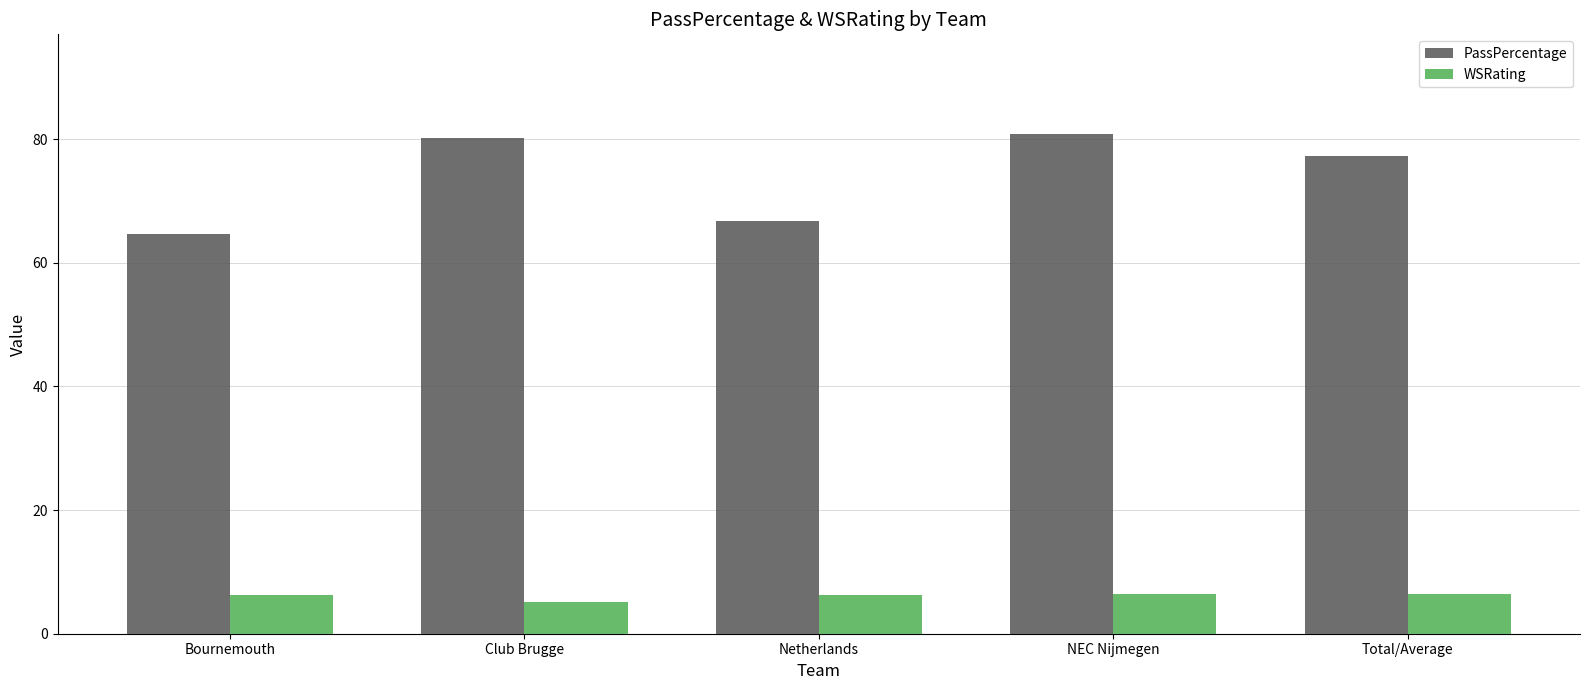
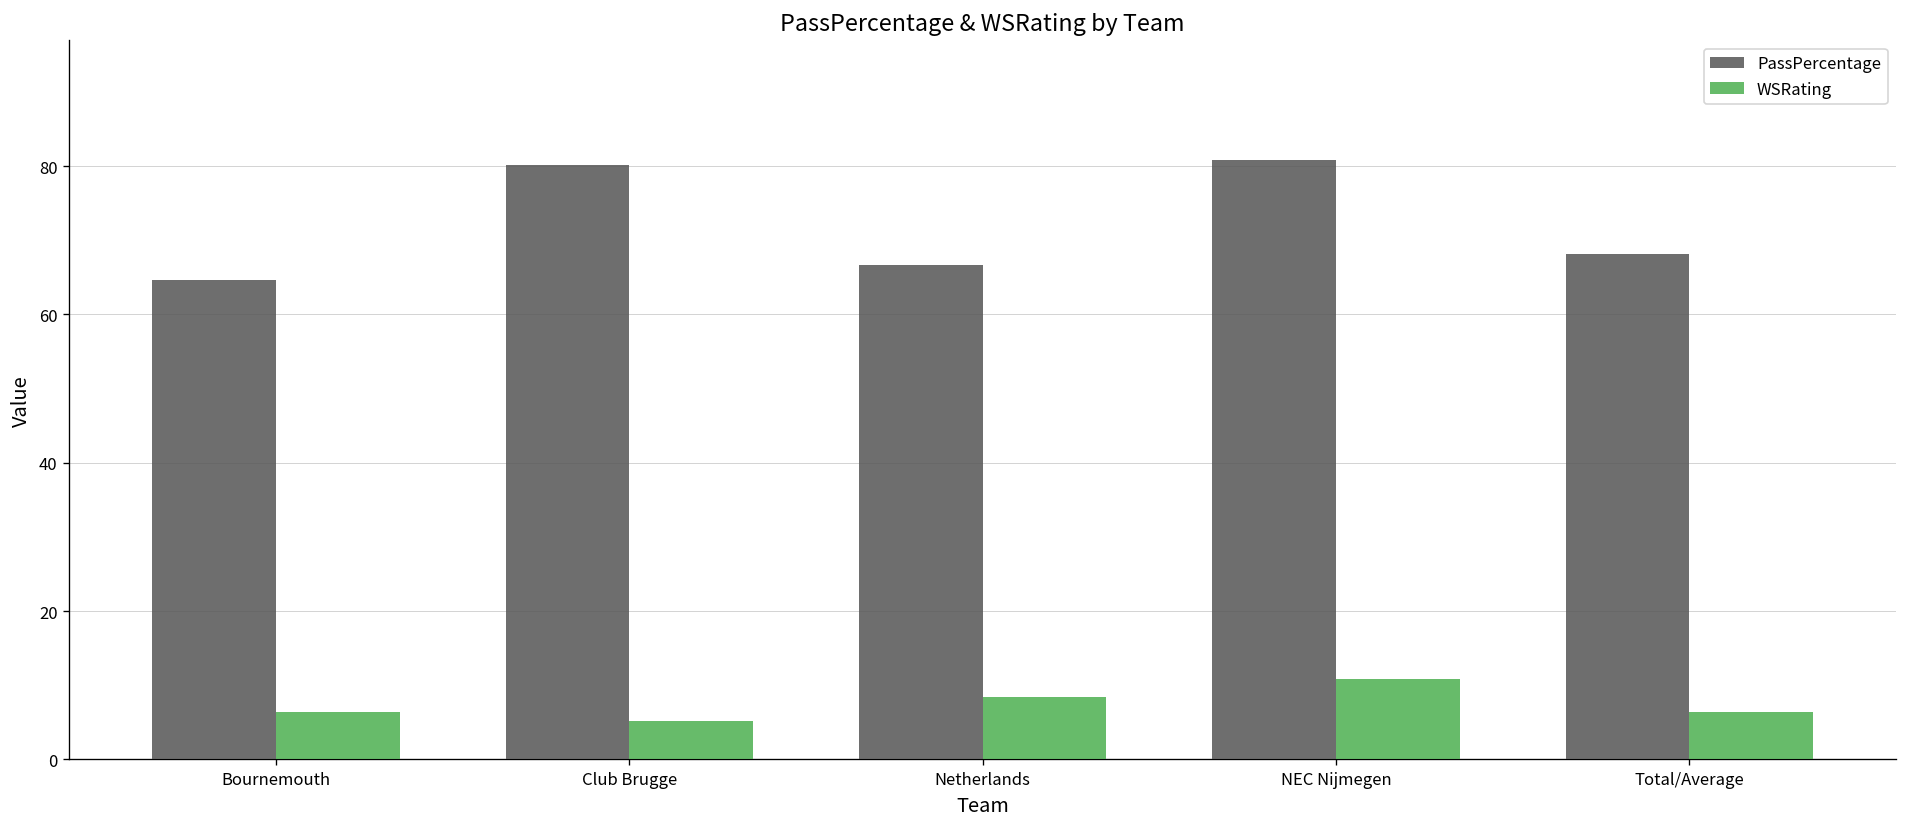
WSRating, Netherlands: 6 -> 8
WSRating, NEC Nijmegen: 6 -> 11
PassPercentage, Total/Average: 77 -> 68
